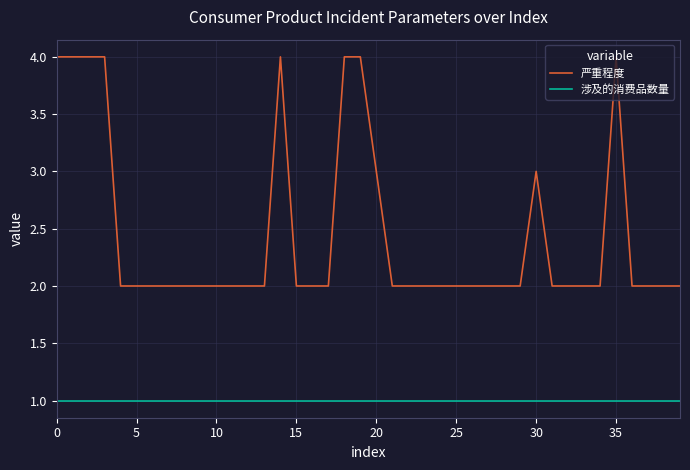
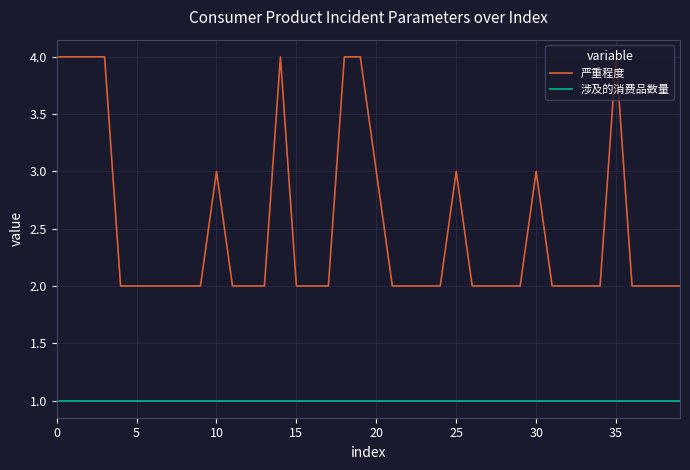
严重程度, 10: 2 -> 3
严重程度, 25: 2 -> 3
